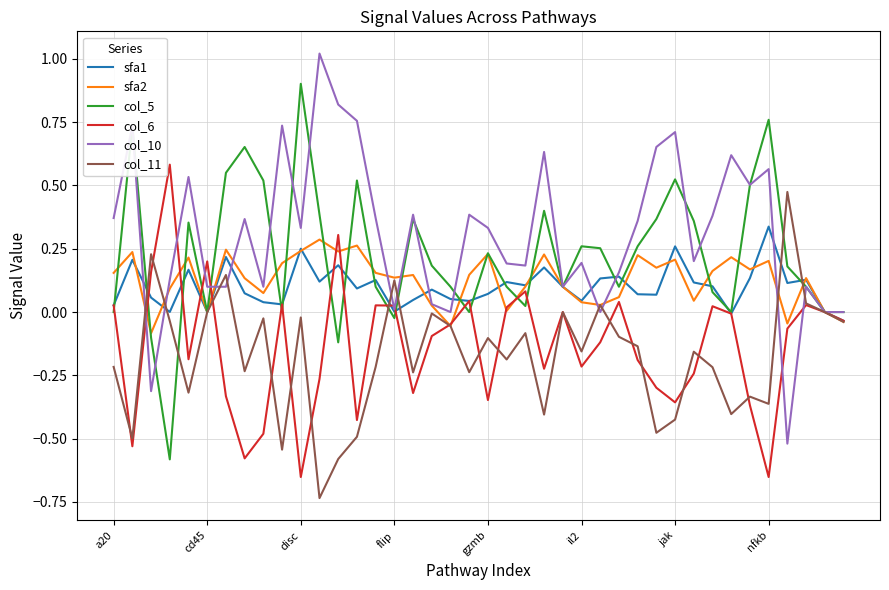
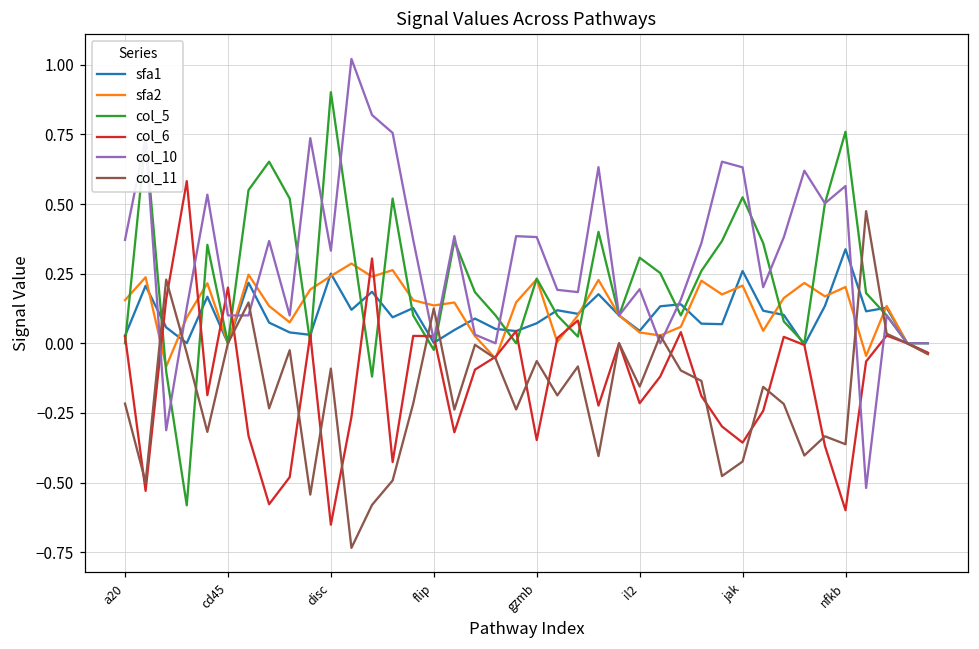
col_11, disc: -0.02 -> -0.09
col_10, gzmb: 0.33 -> 0.38
col_11, gzmb: -0.10 -> -0.06
col_5, il2: 0.26 -> 0.31
col_10, jak: 0.71 -> 0.63
col_6, nfkb: -0.65 -> -0.60
